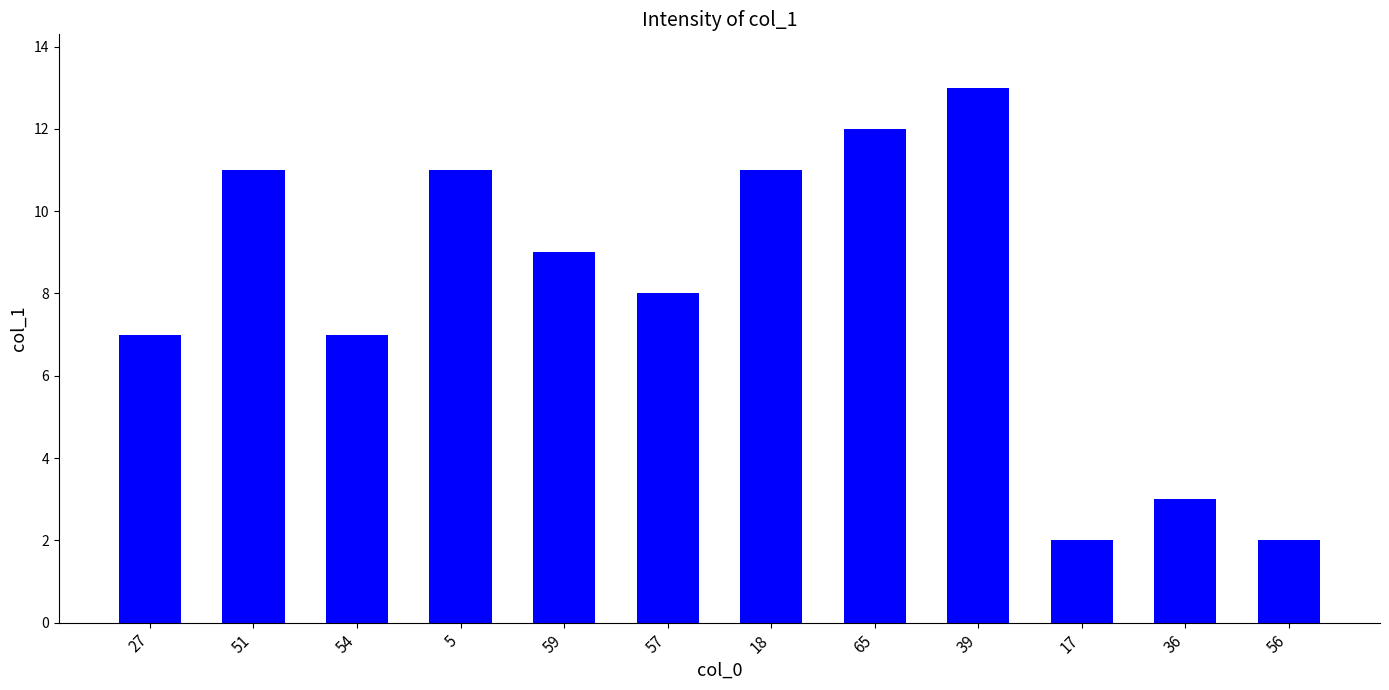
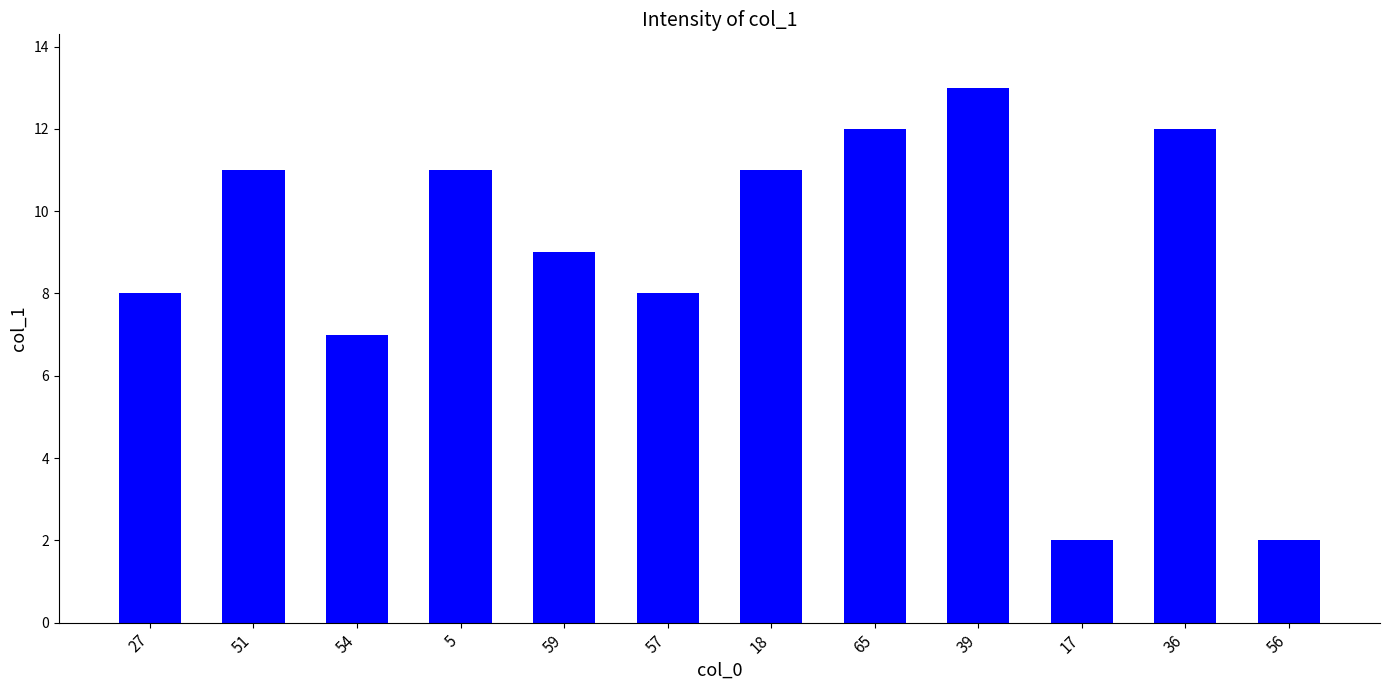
27: 7 -> 8
36: 3 -> 12
